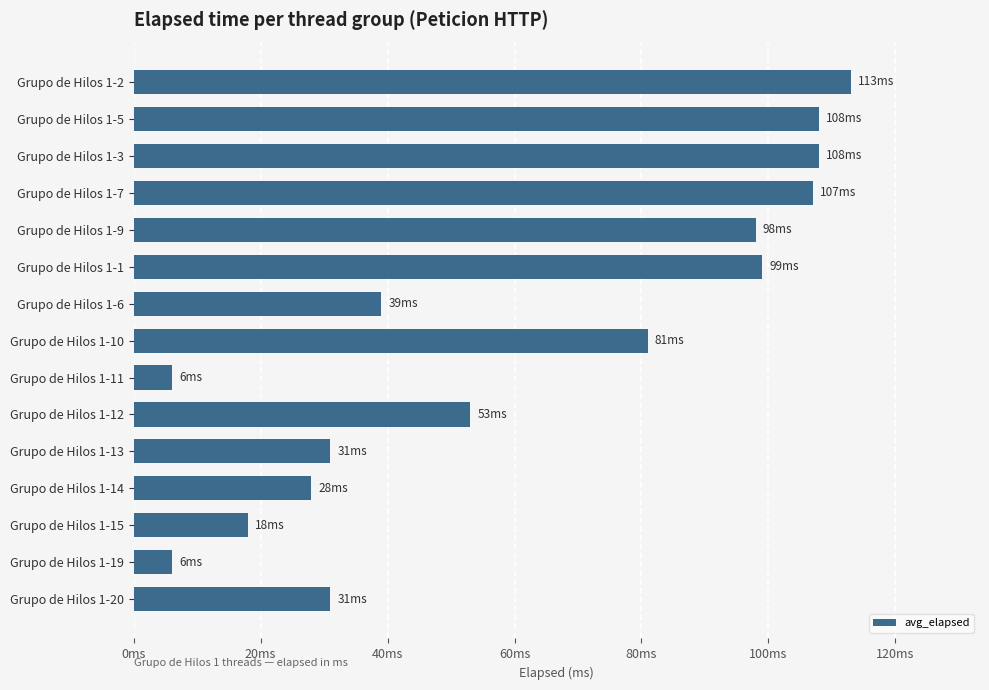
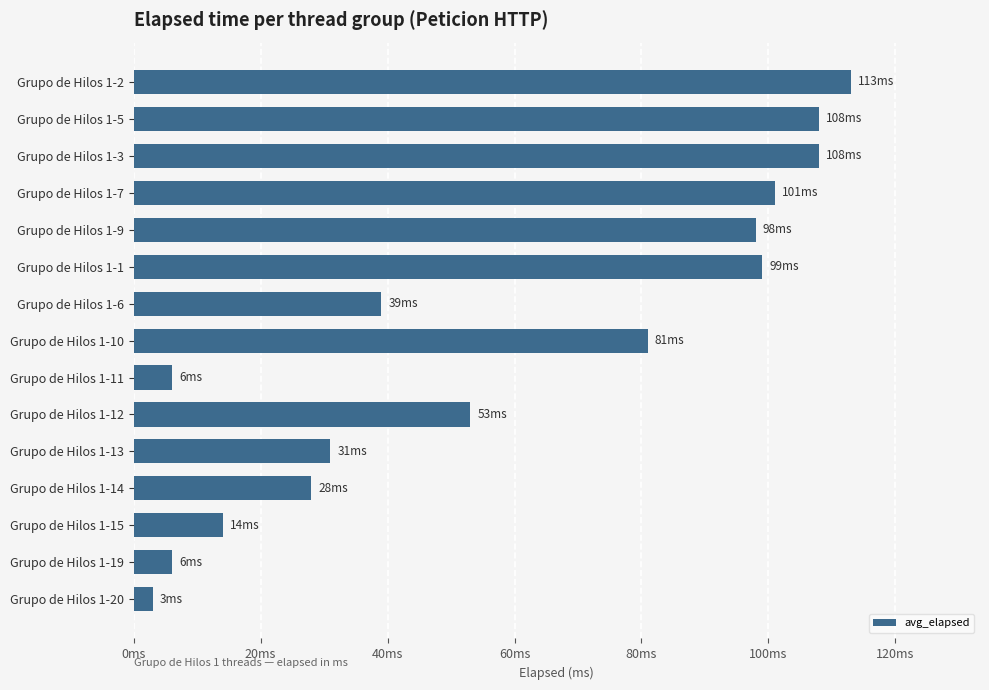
Grupo de Hilos 1-7: 107 -> 101
Grupo de Hilos 1-15: 18 -> 14
Grupo de Hilos 1-20: 31 -> 3
